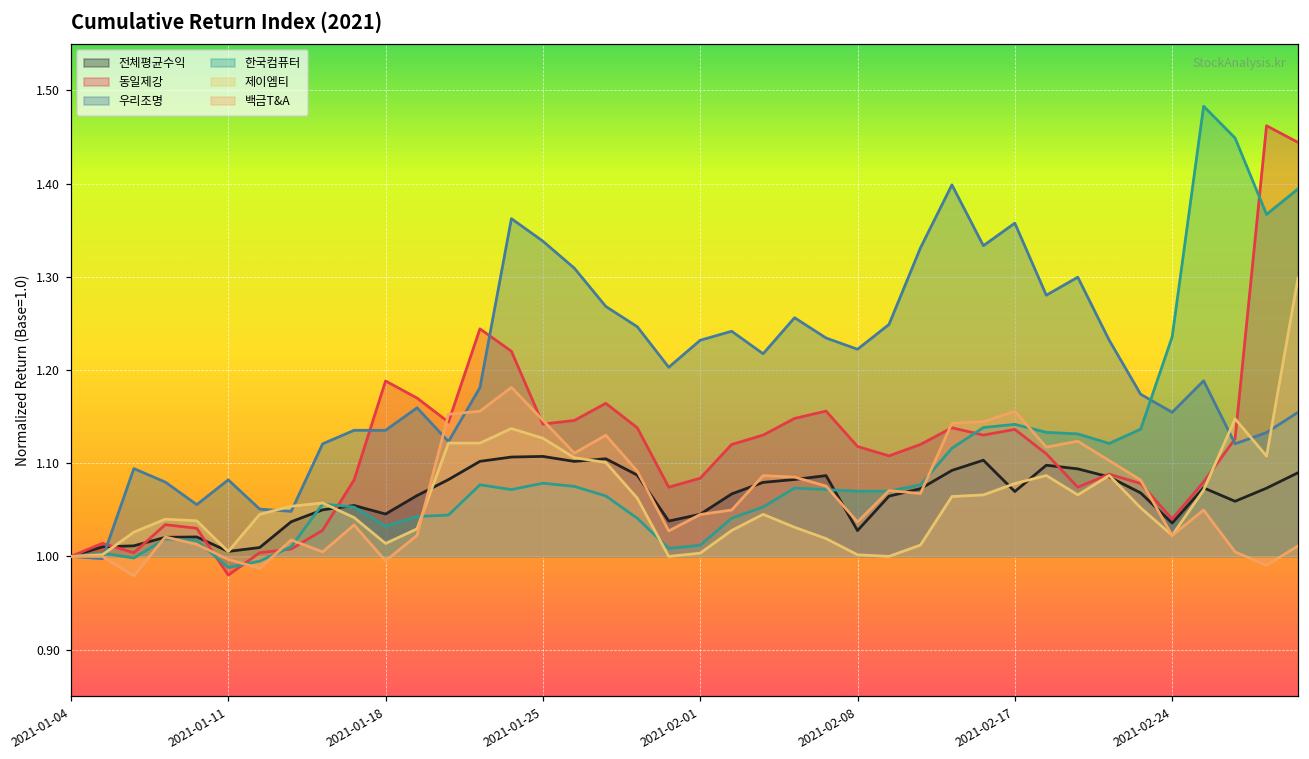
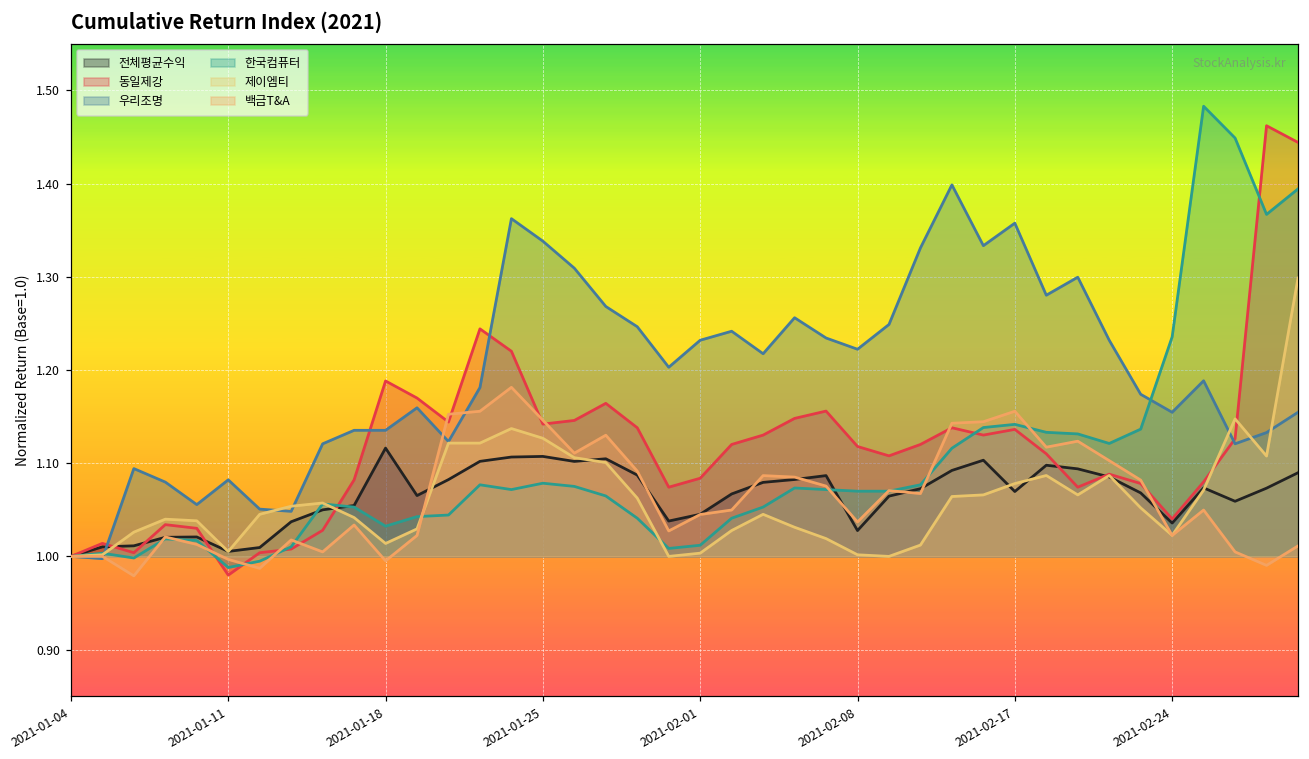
전체평균수익, 2021-01-18: 1.05 -> 1.12
